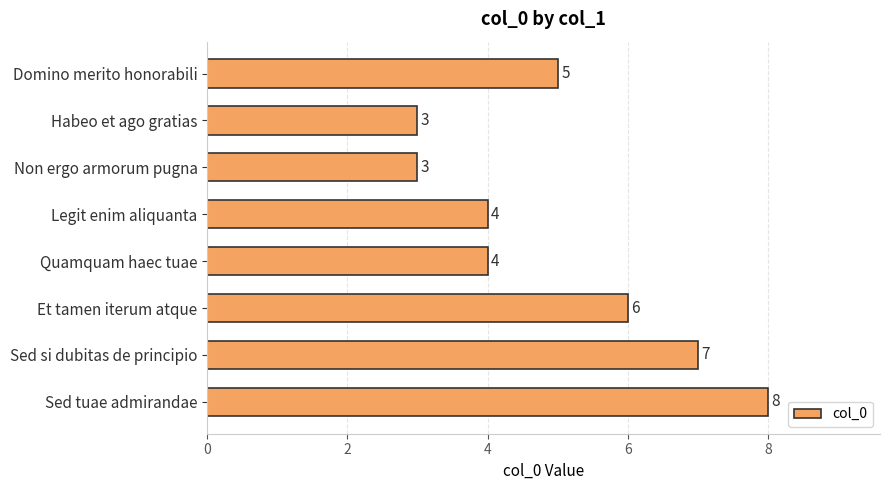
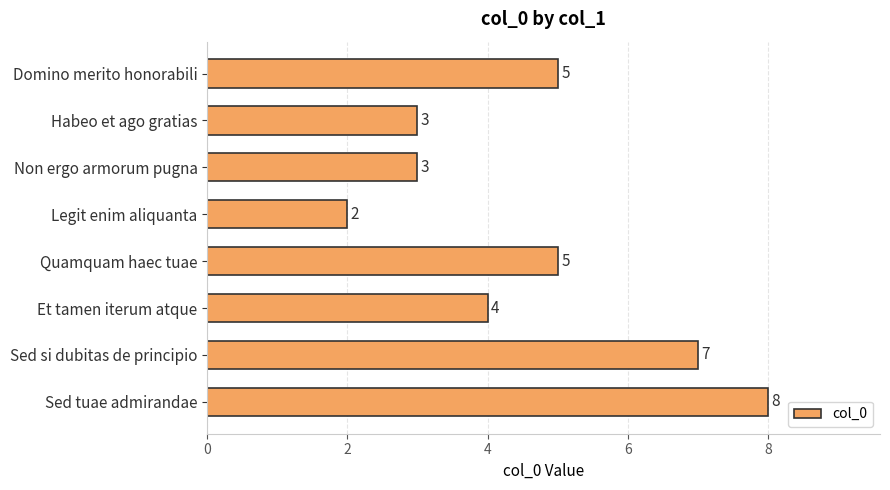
Legit enim aliquanta: 4 -> 2
Quamquam haec tuae: 4 -> 5
Et tamen iterum atque: 6 -> 4
